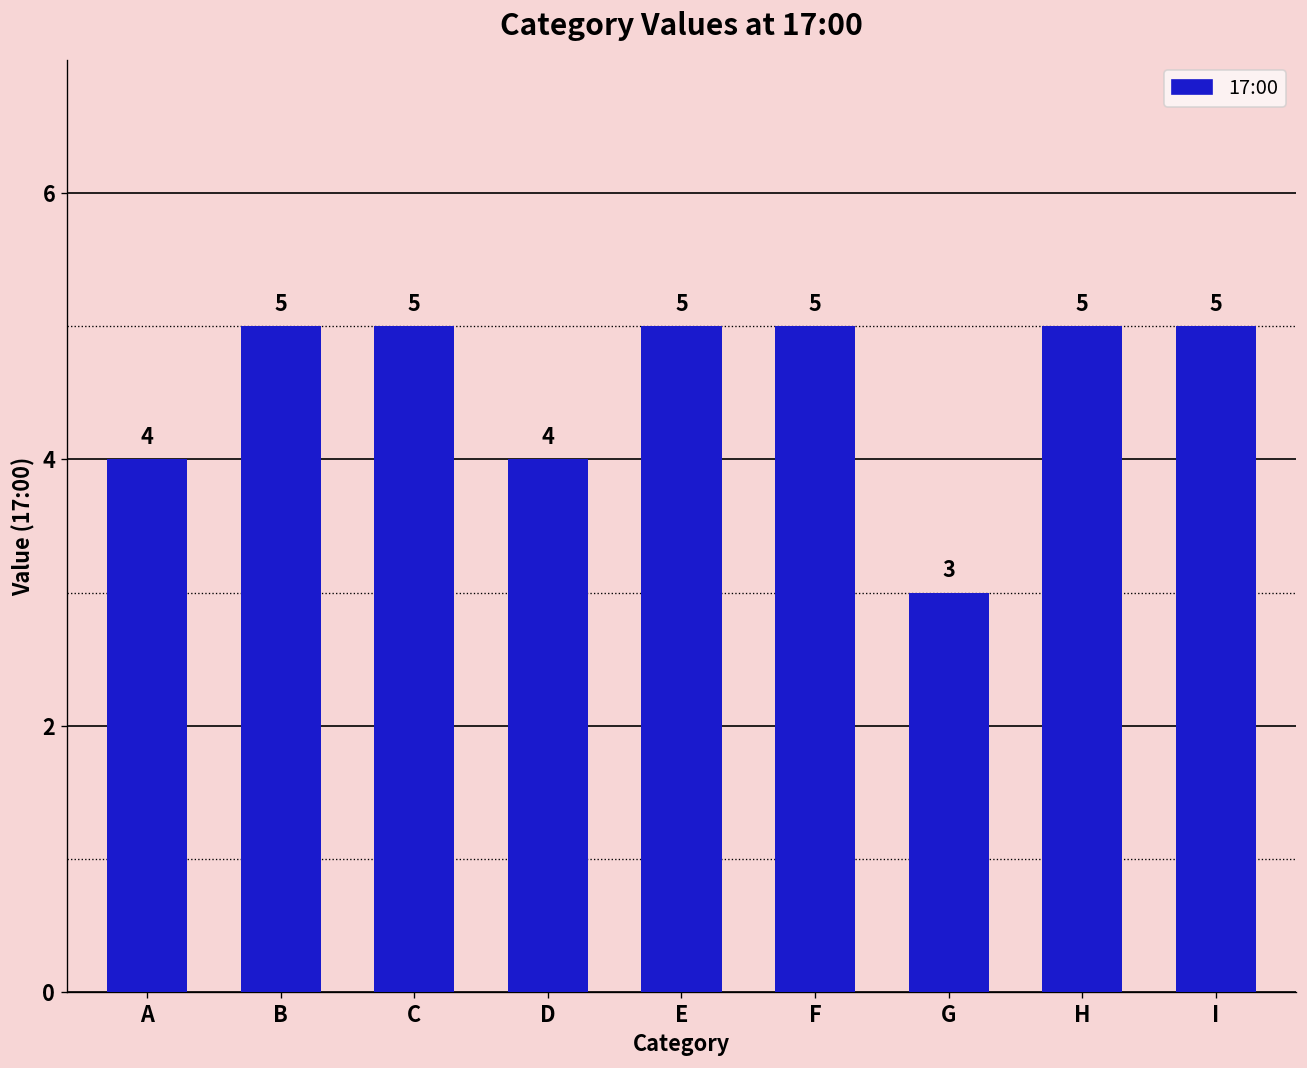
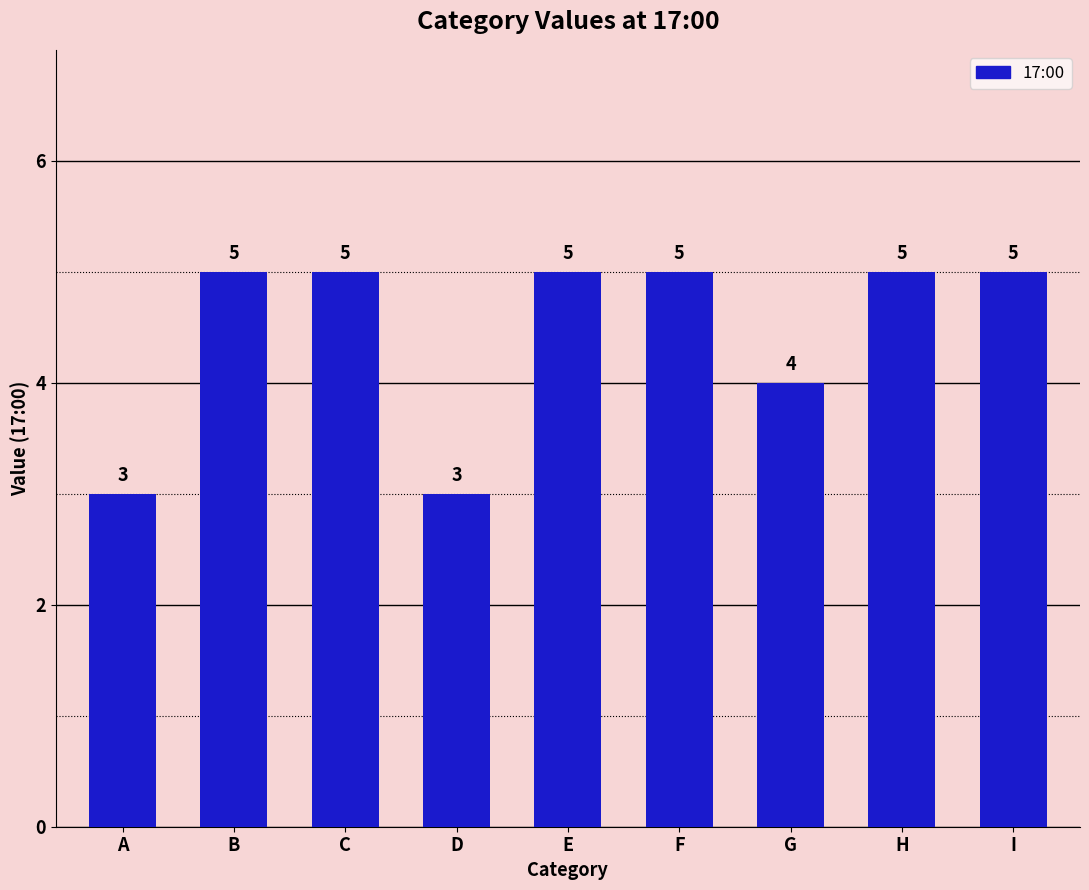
A: 4 -> 3
D: 4 -> 3
G: 3 -> 4
